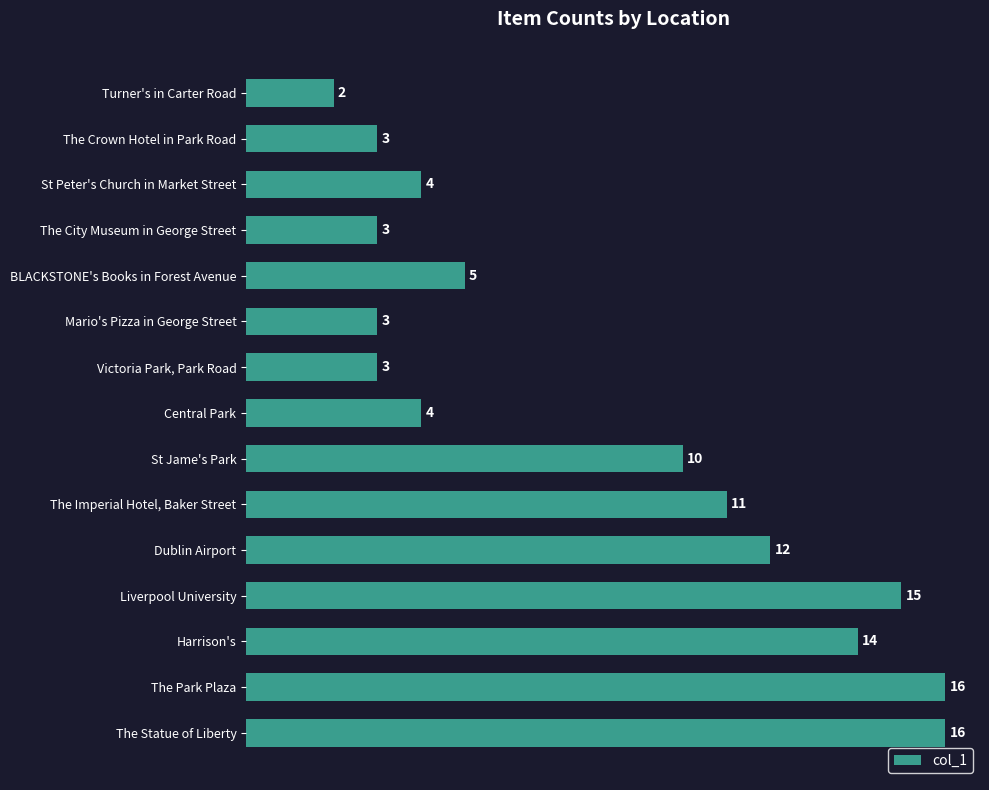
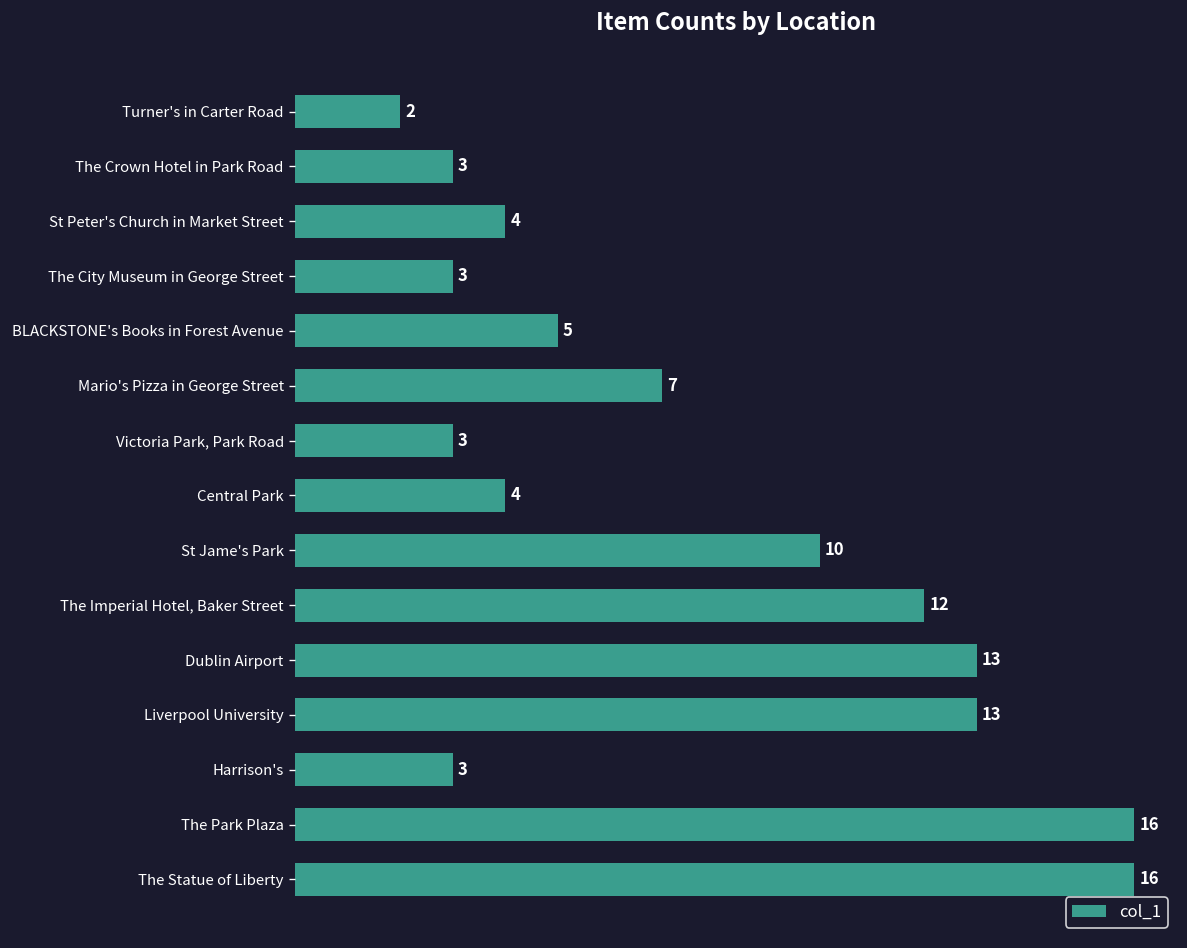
Mario's Pizza in George Street: 3 -> 7
The Imperial Hotel, Baker Street: 11 -> 12
Dublin Airport: 12 -> 13
Liverpool University: 15 -> 13
Harrison's: 14 -> 3
